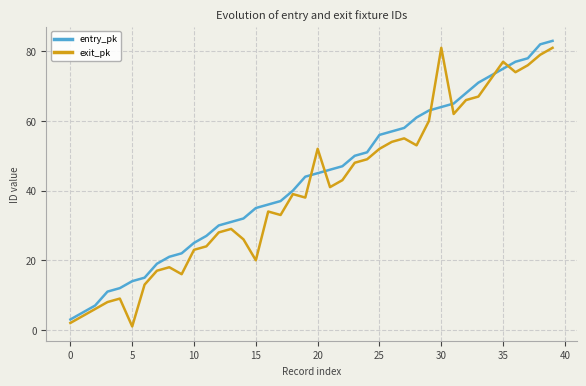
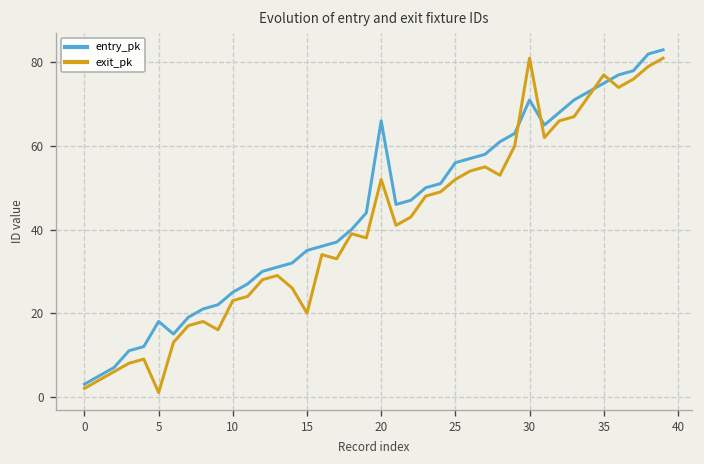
entry_pk, 5: 14 -> 18
entry_pk, 20: 45 -> 66
entry_pk, 30: 64 -> 71
